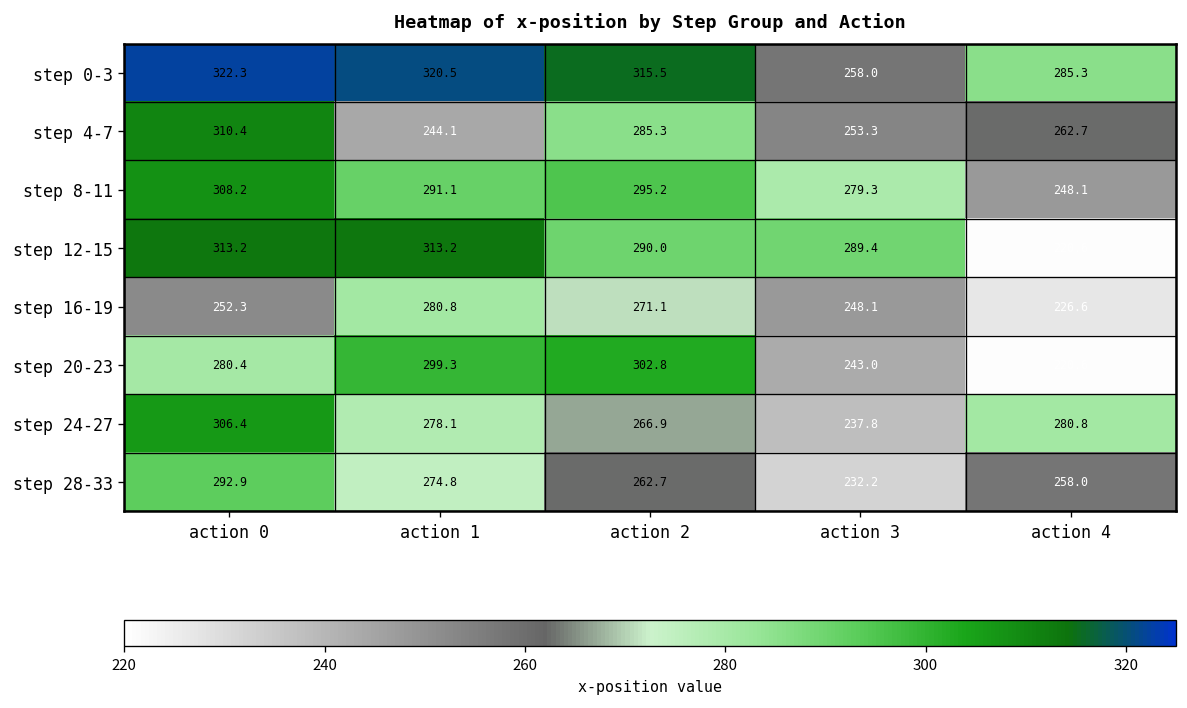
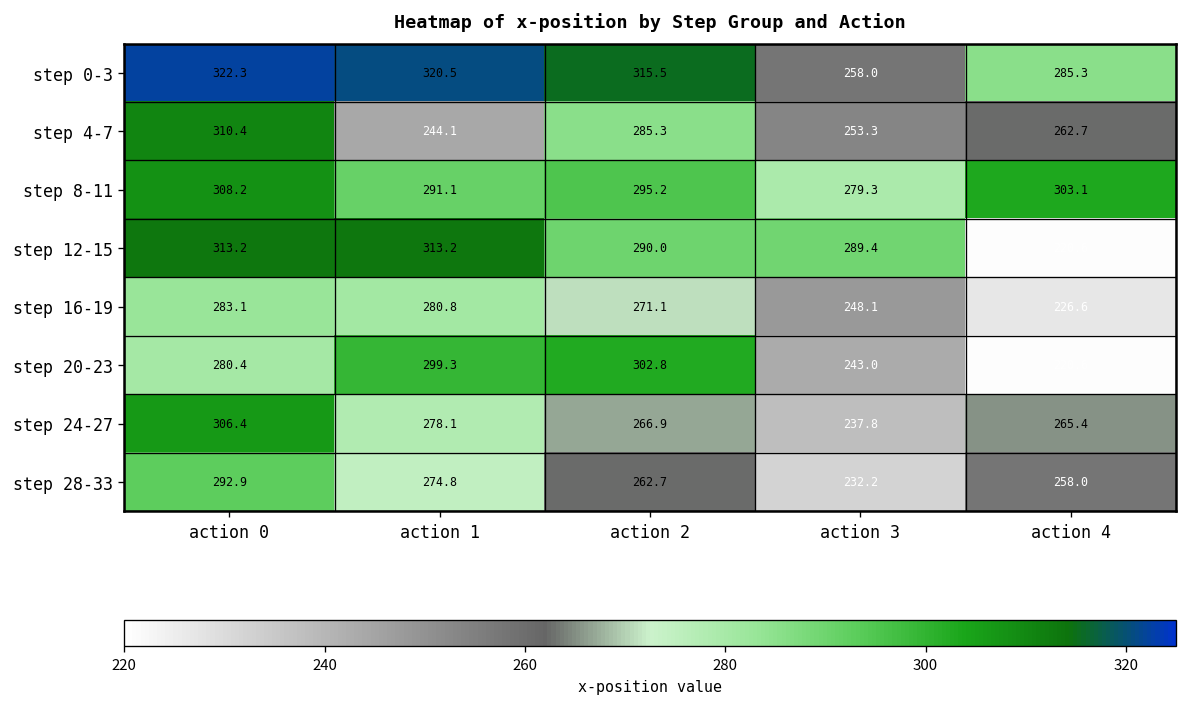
step 8-11, action 4: 248.1 -> 303.1
step 16-19, action 0: 252.3 -> 283.1
step 24-27, action 4: 280.8 -> 265.4
